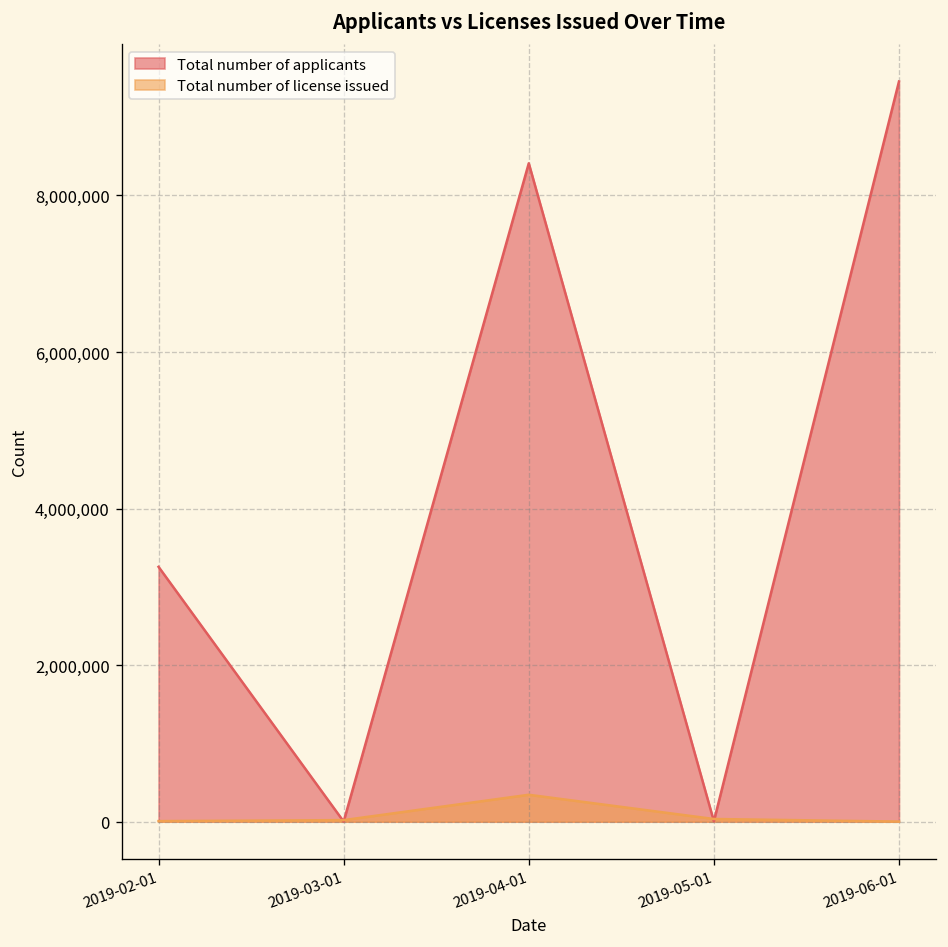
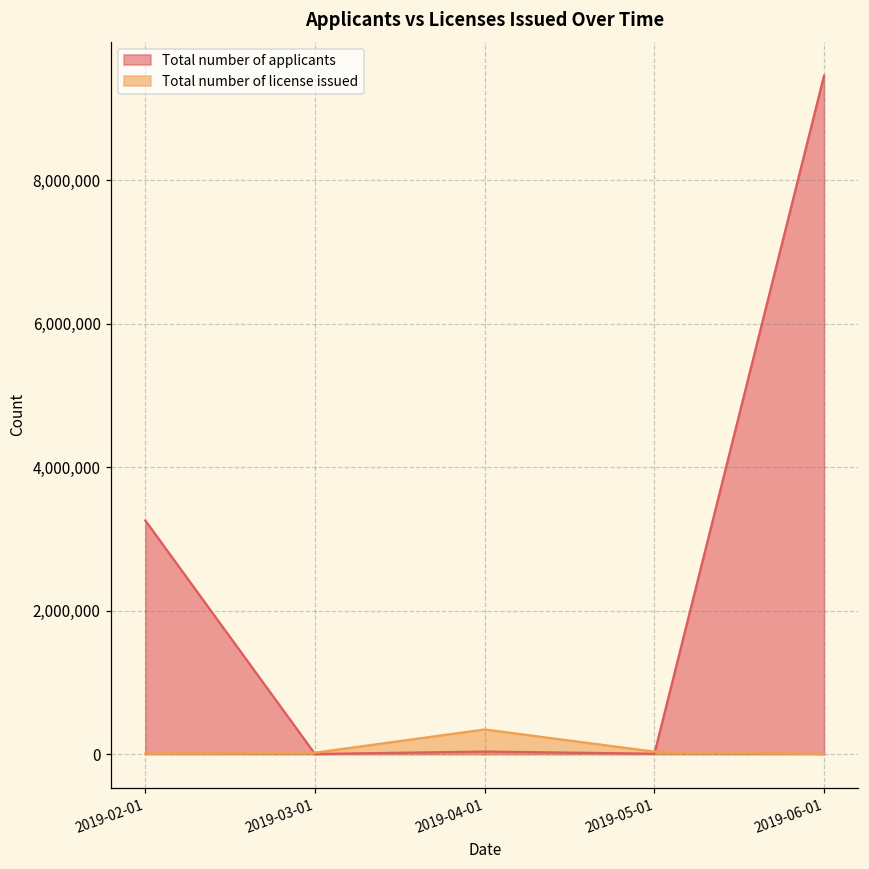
Total number of applicants, 2019-04-01: 8,400,000 -> 0
